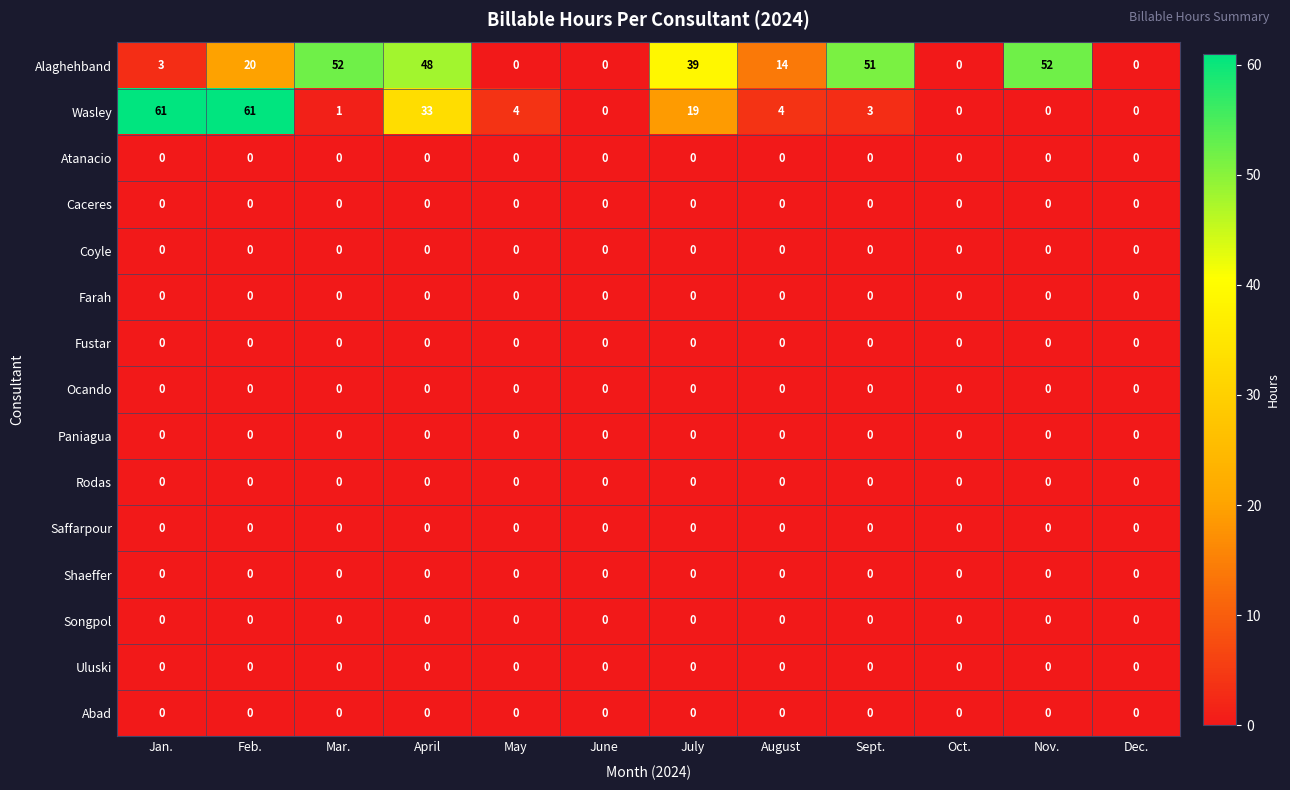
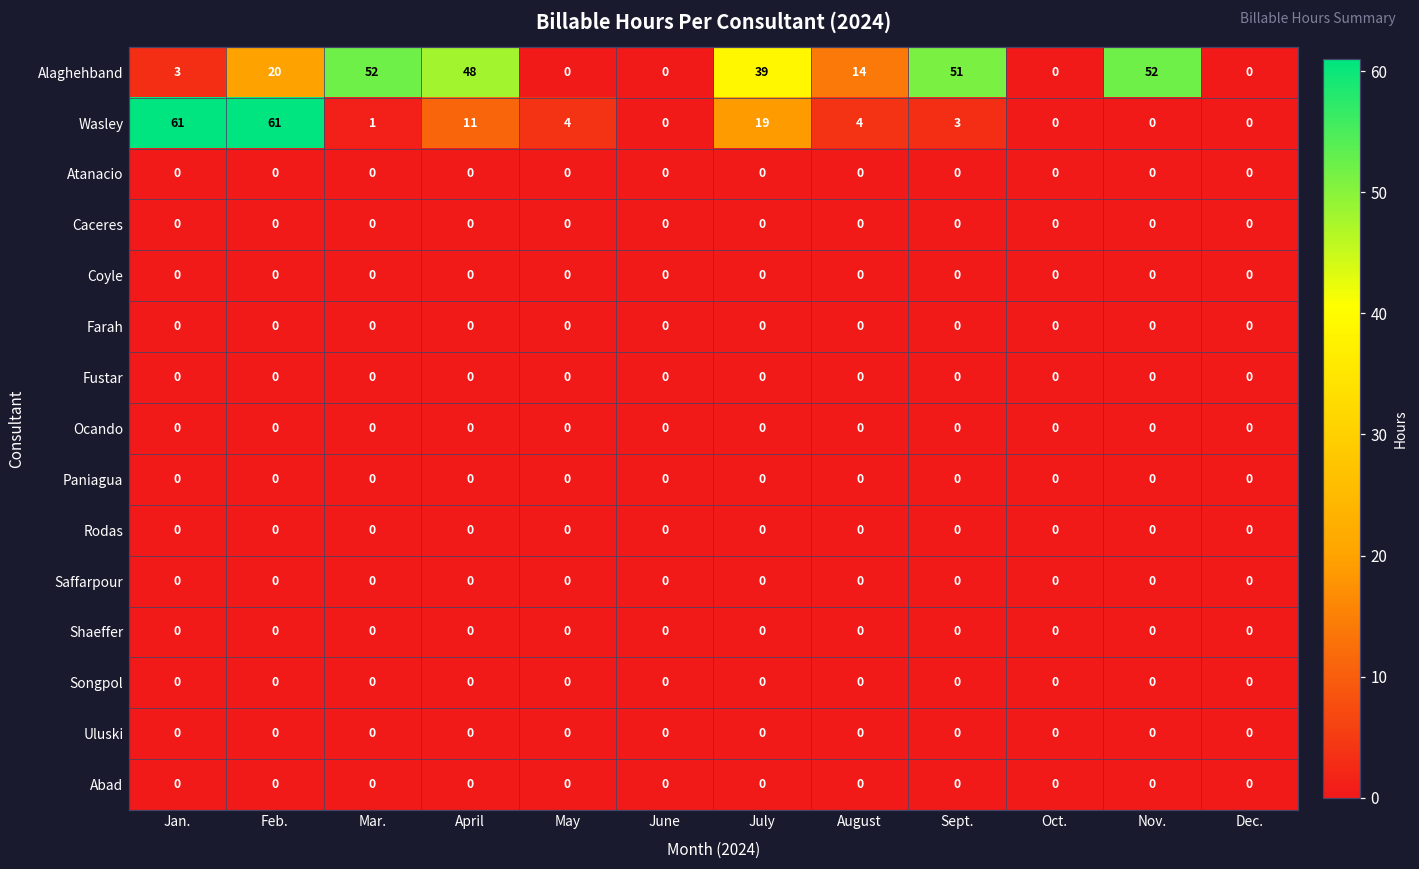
Wasley, April: 33 -> 11
